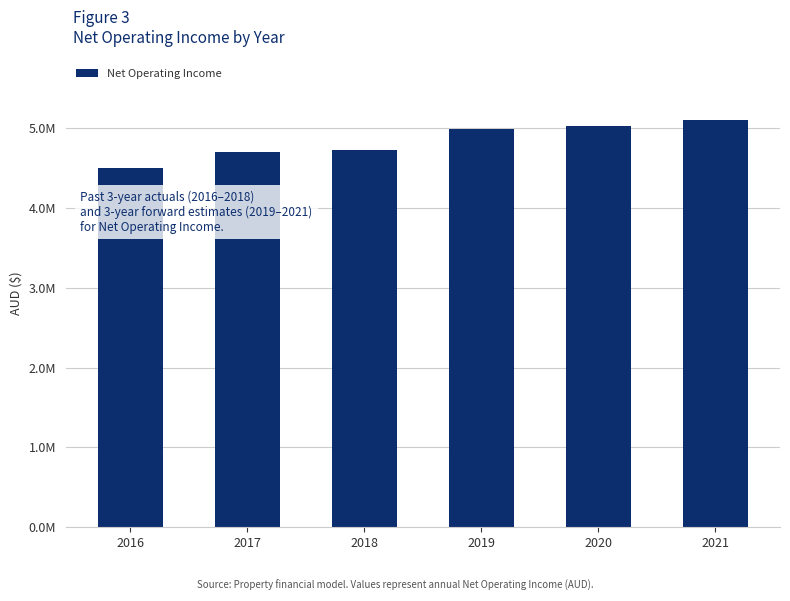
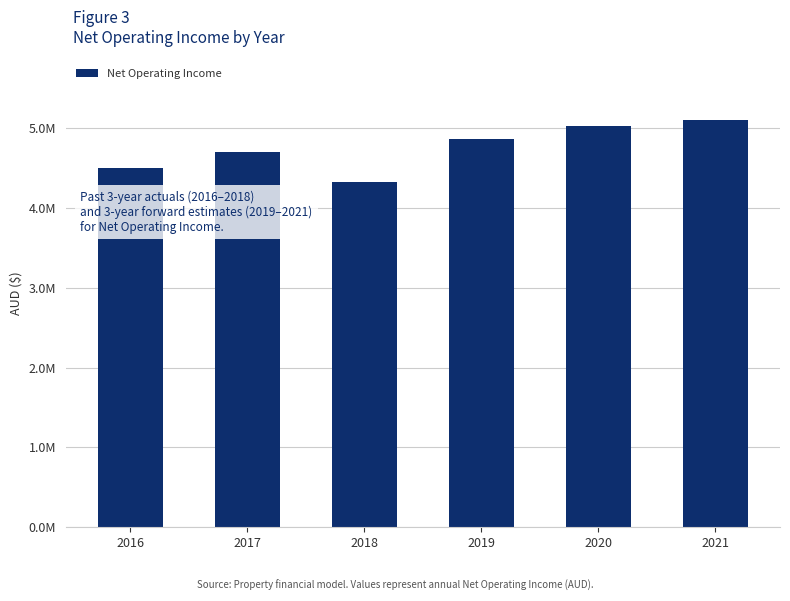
2018: 4700000 -> 4300000
2019: 5000000 -> 4900000
